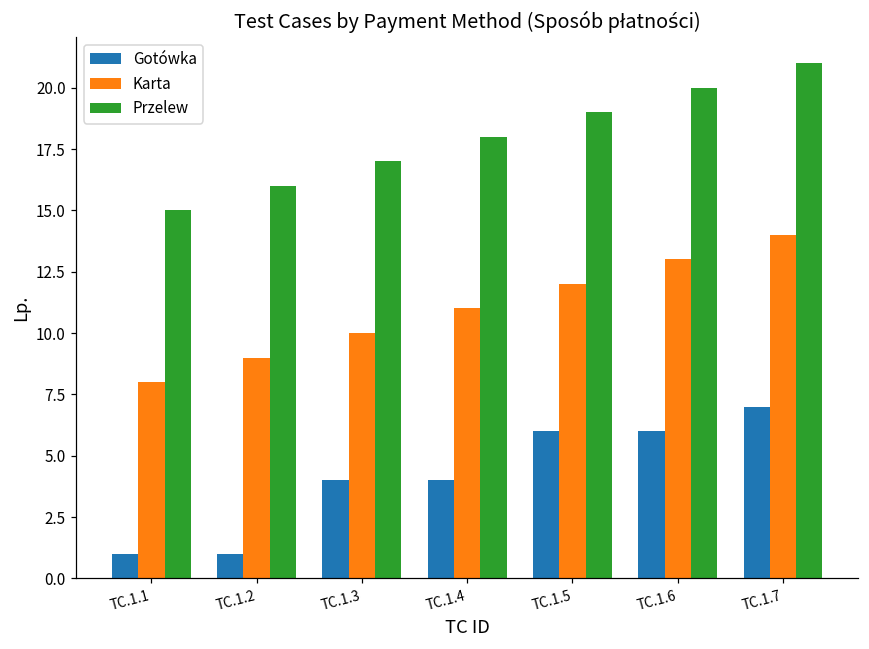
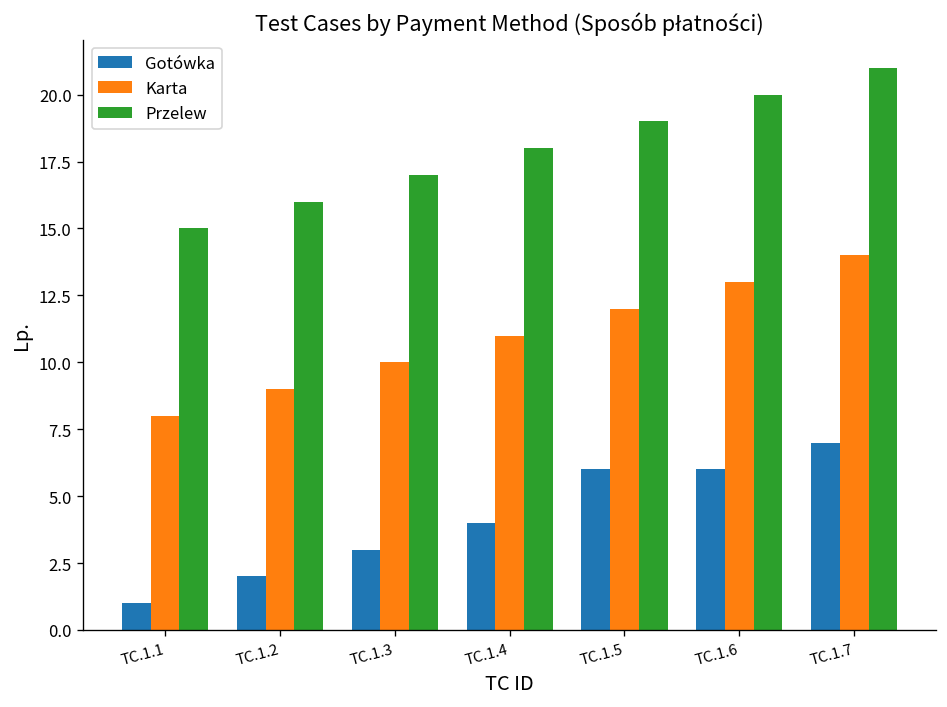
Gotówka, TC.1.2: 1 -> 2
Gotówka, TC.1.3: 4 -> 3
